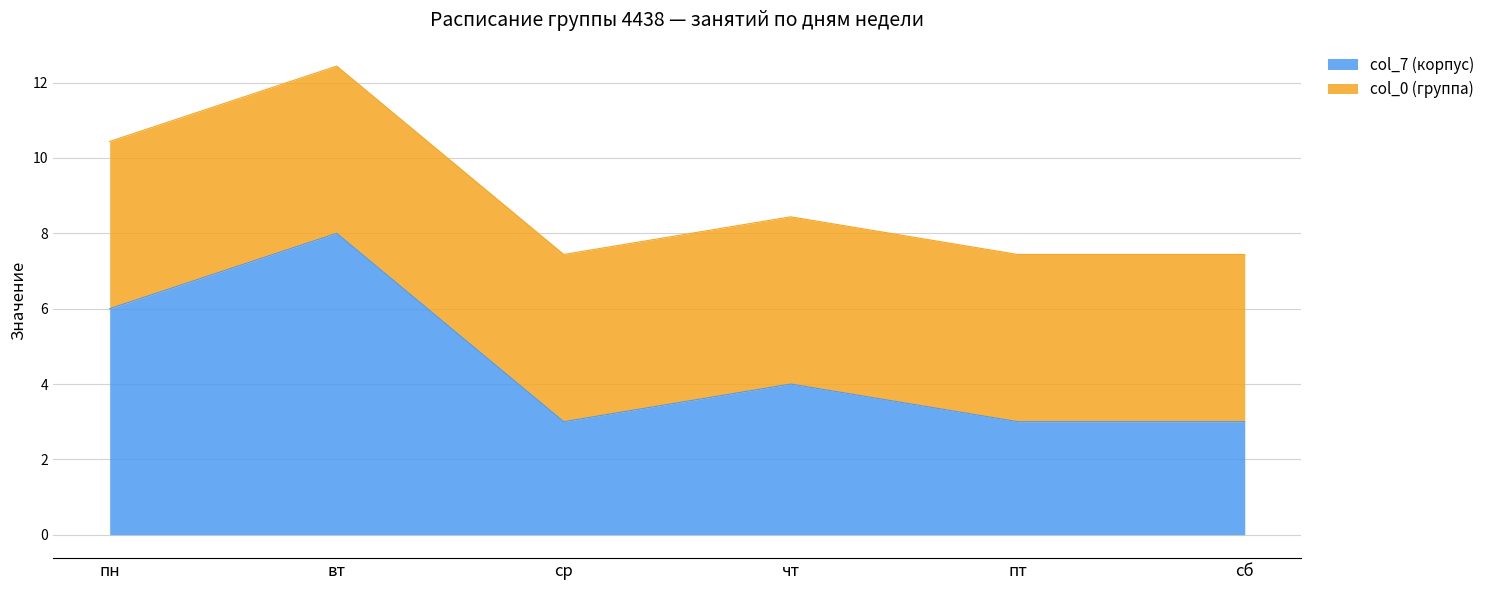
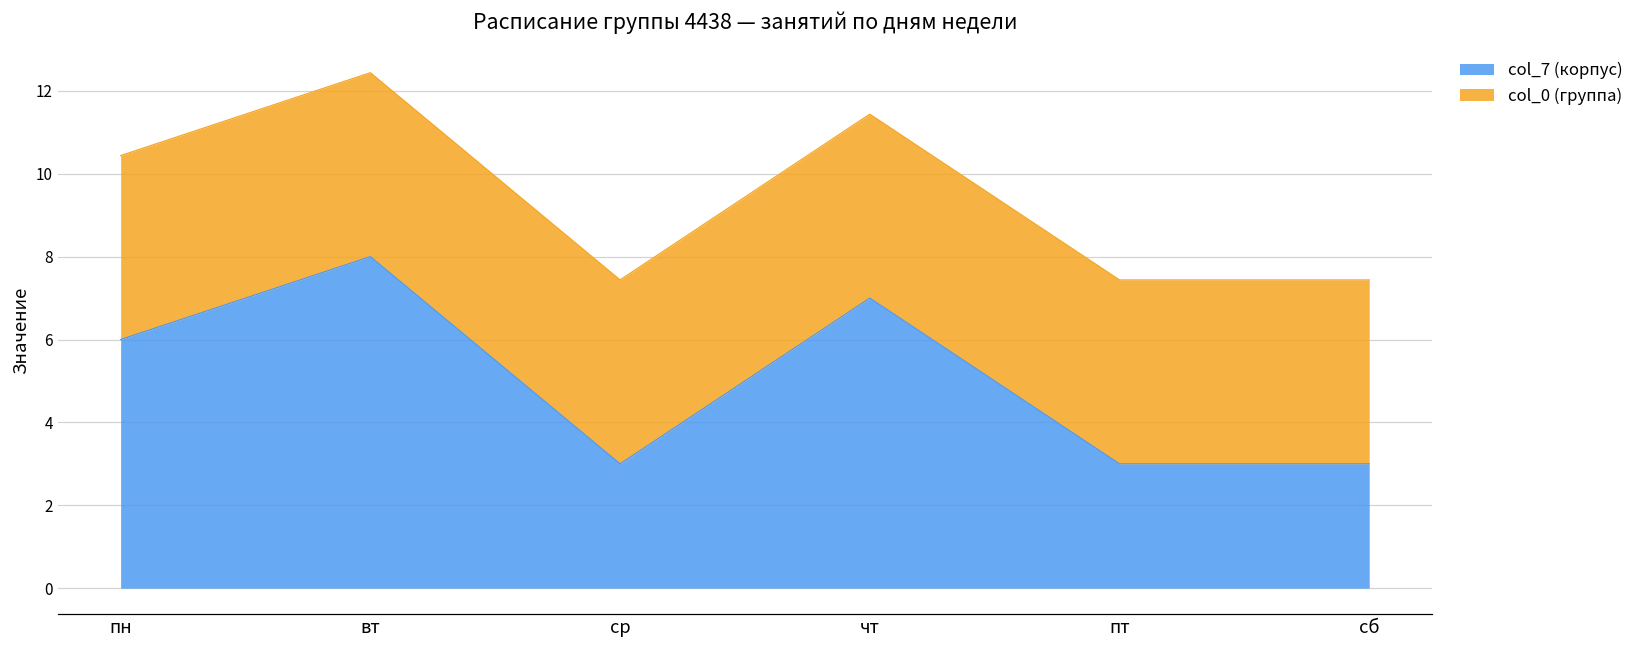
col_7 (корпус), чт: 4 -> 7
